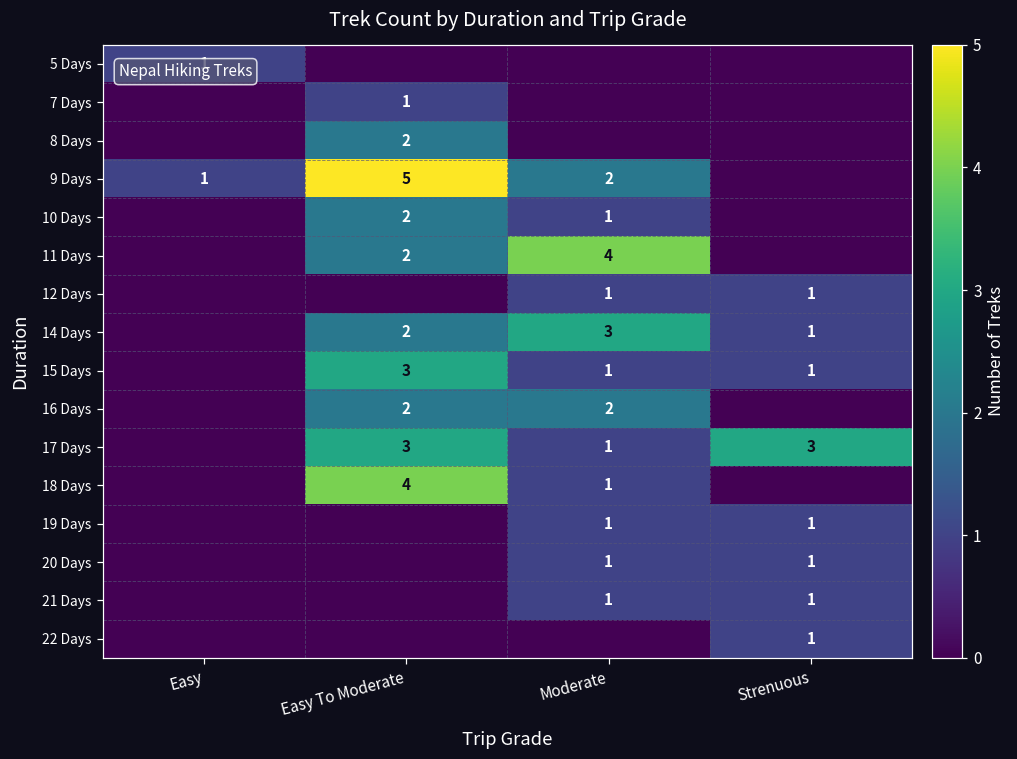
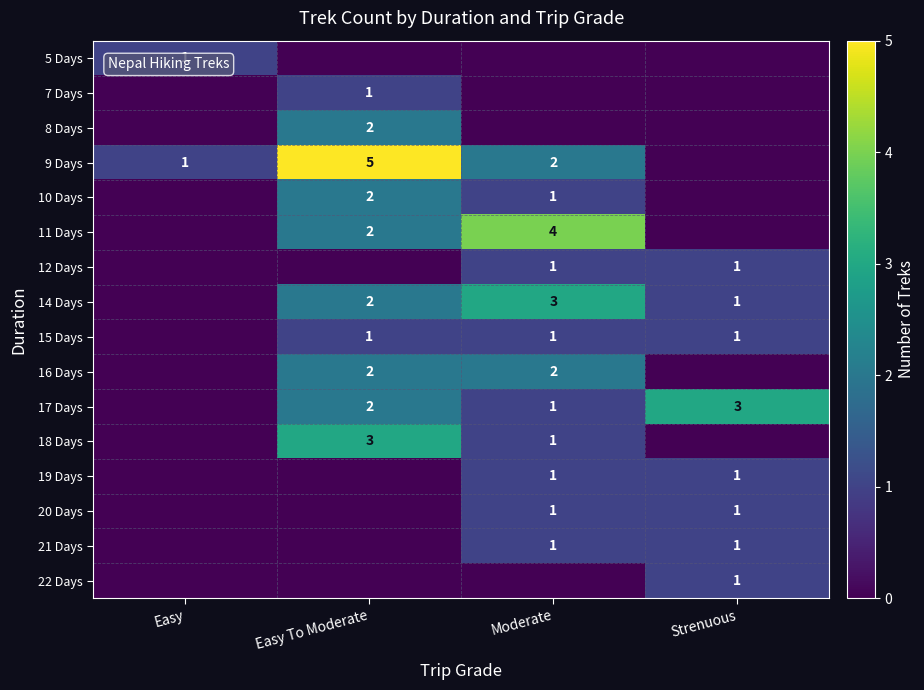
15 Days, Easy To Moderate: 3 -> 1
17 Days, Easy To Moderate: 3 -> 2
18 Days, Easy To Moderate: 4 -> 3
